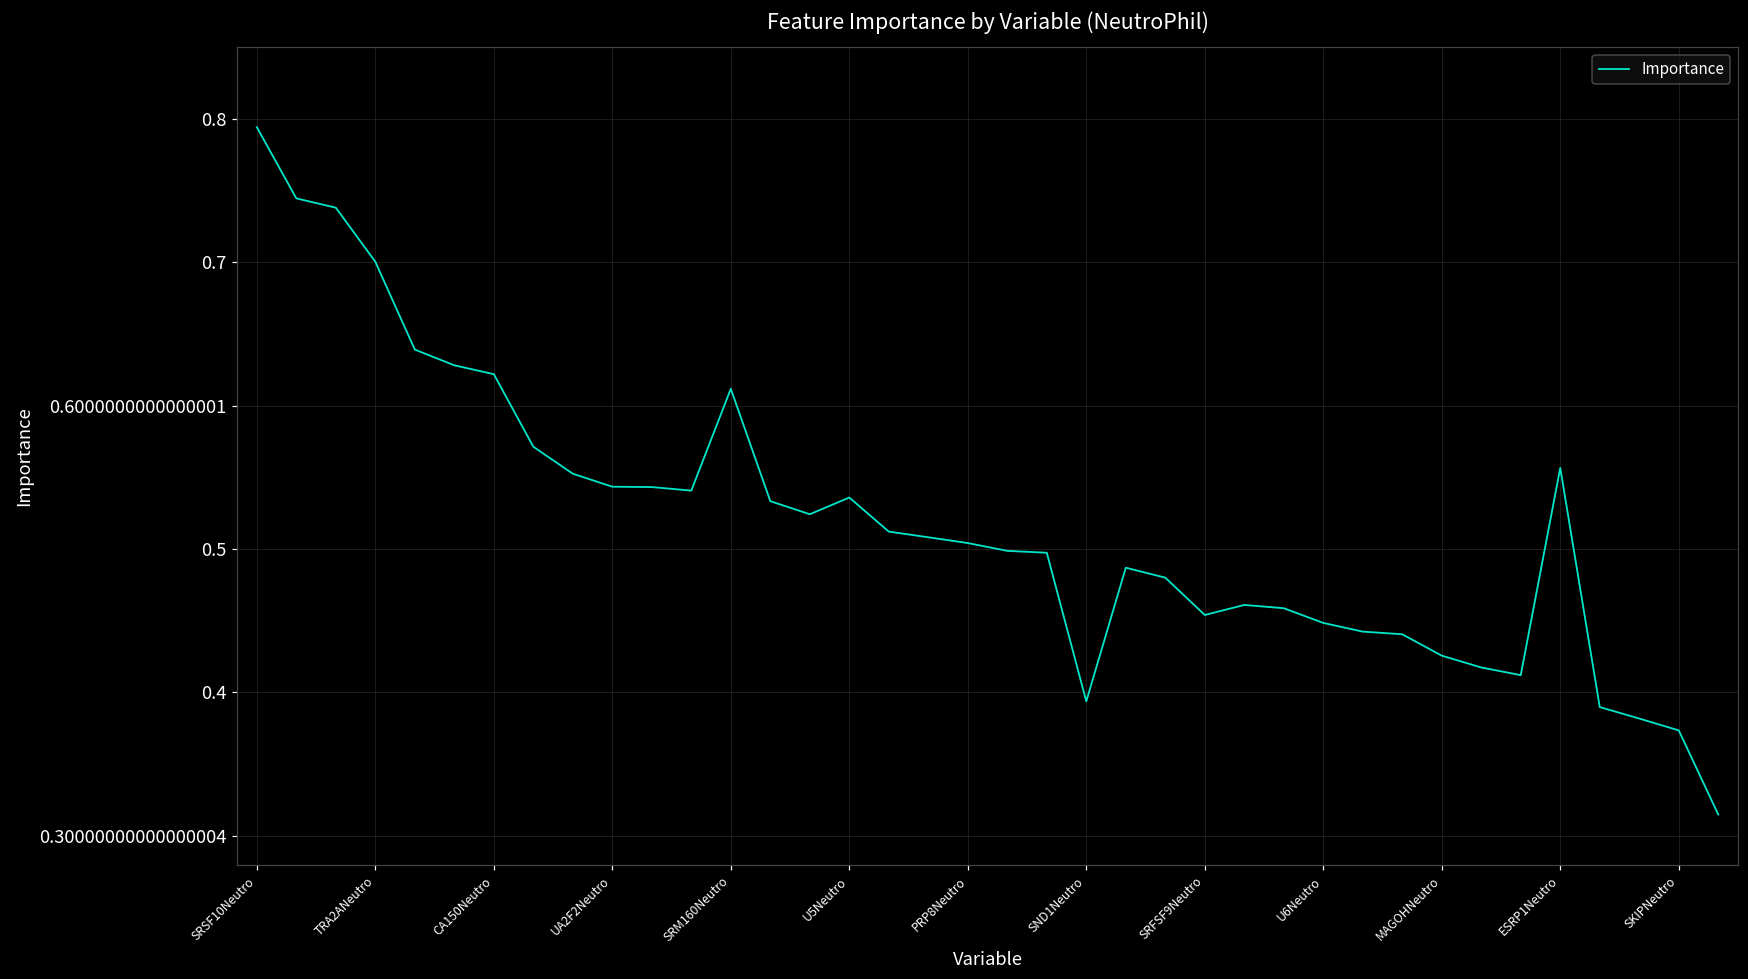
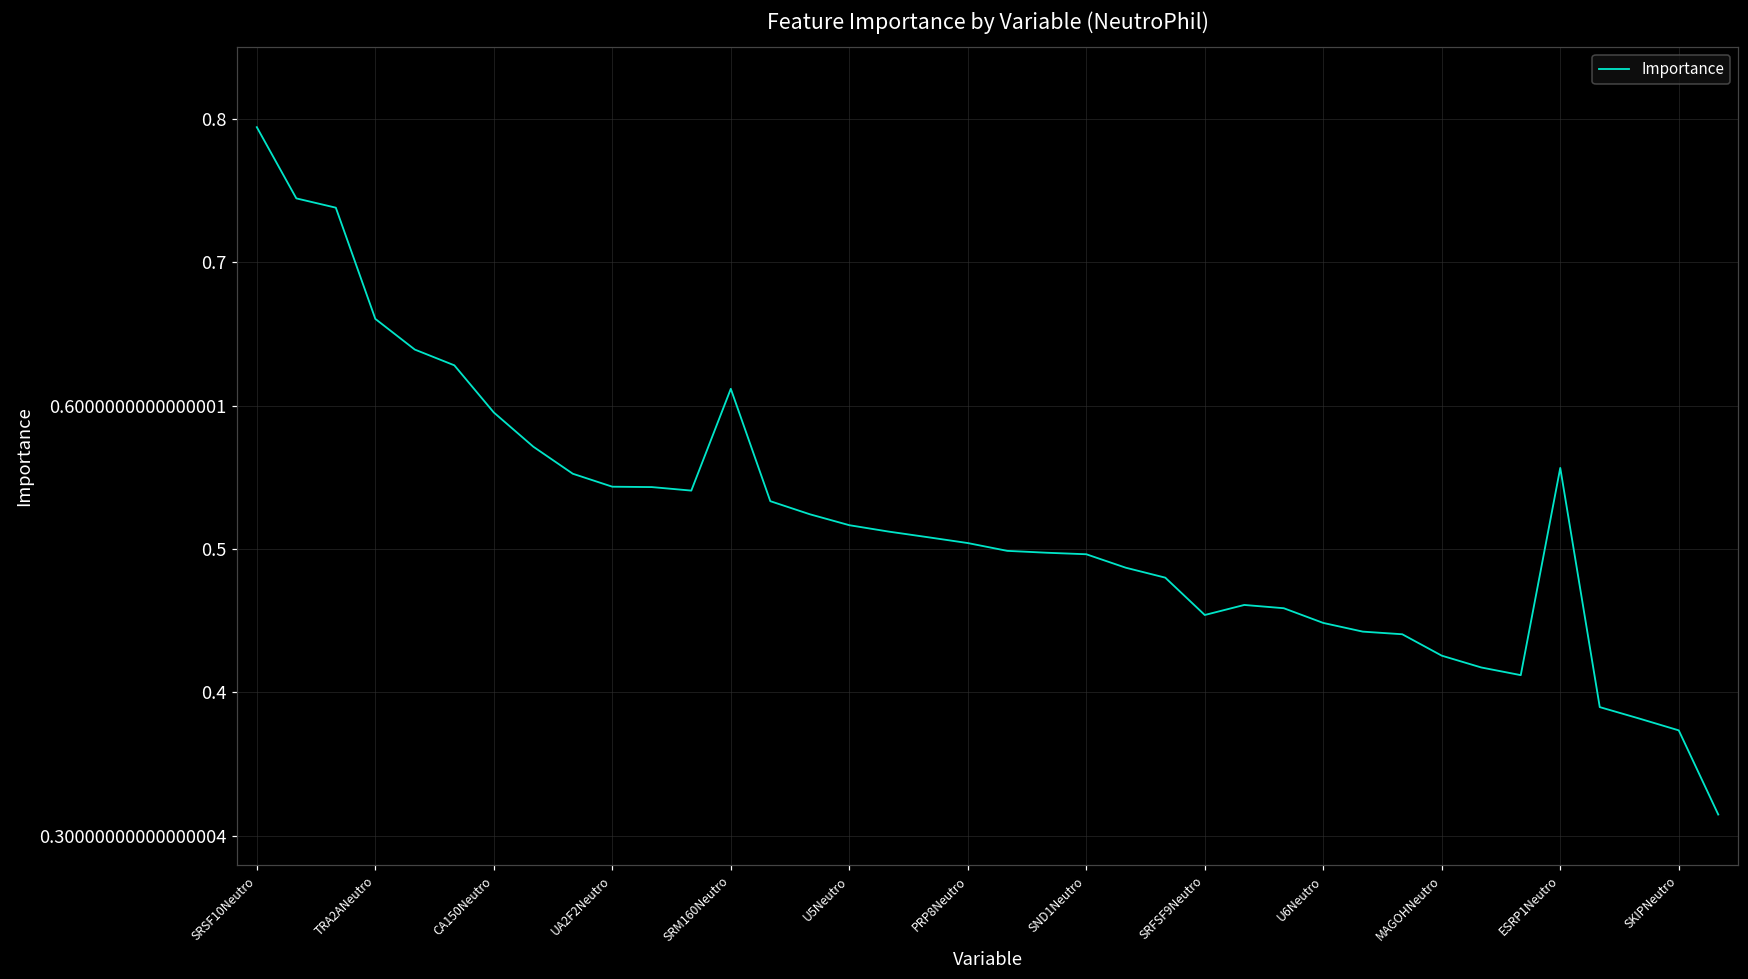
TRA2ANeutro: 0.700 -> 0.660
CA150Neutro: 0.622 -> 0.595
U5Neutro: 0.536 -> 0.517
SND1Neutro: 0.394 -> 0.496
